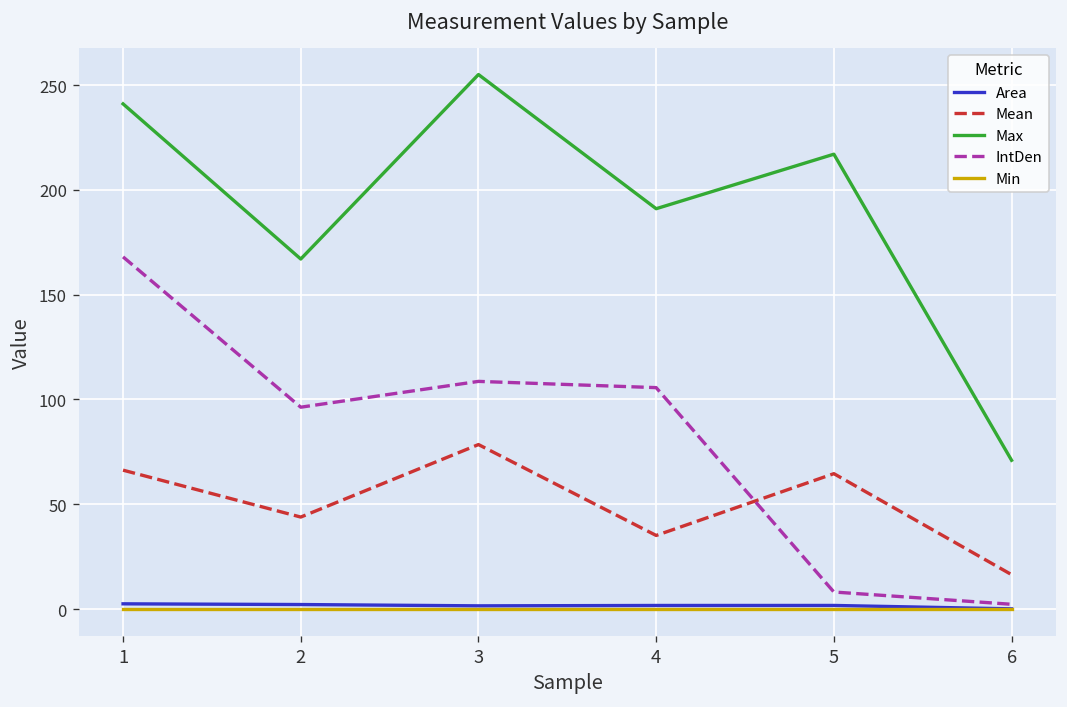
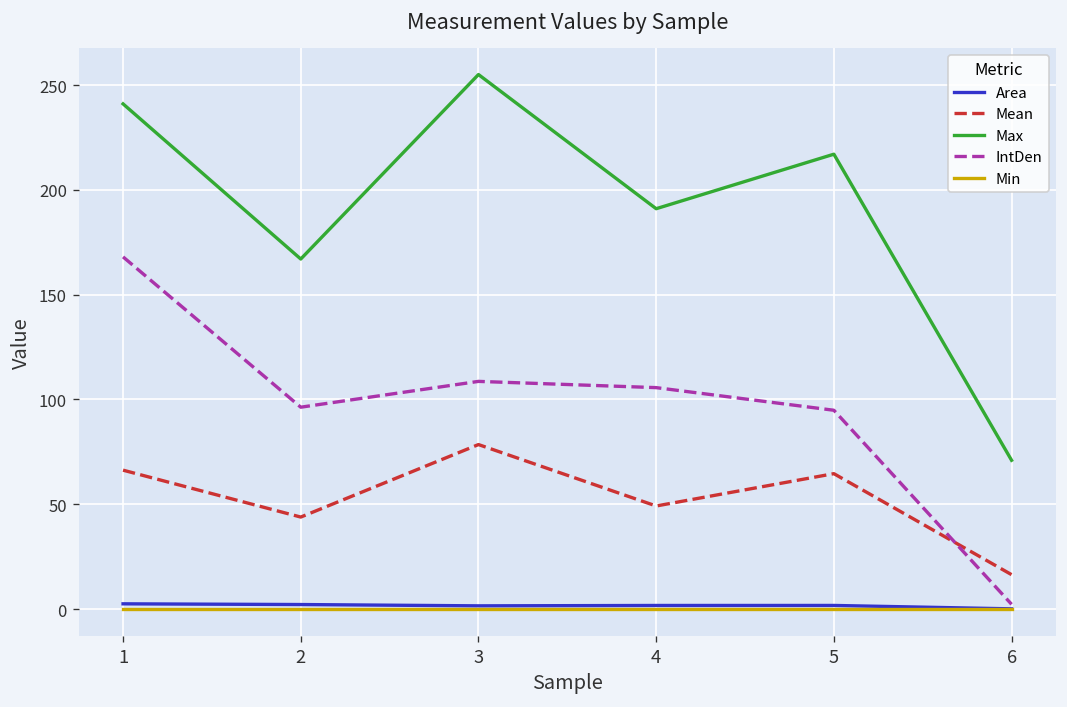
Mean, 4: 35 -> 49
IntDen, 5: 8 -> 95
